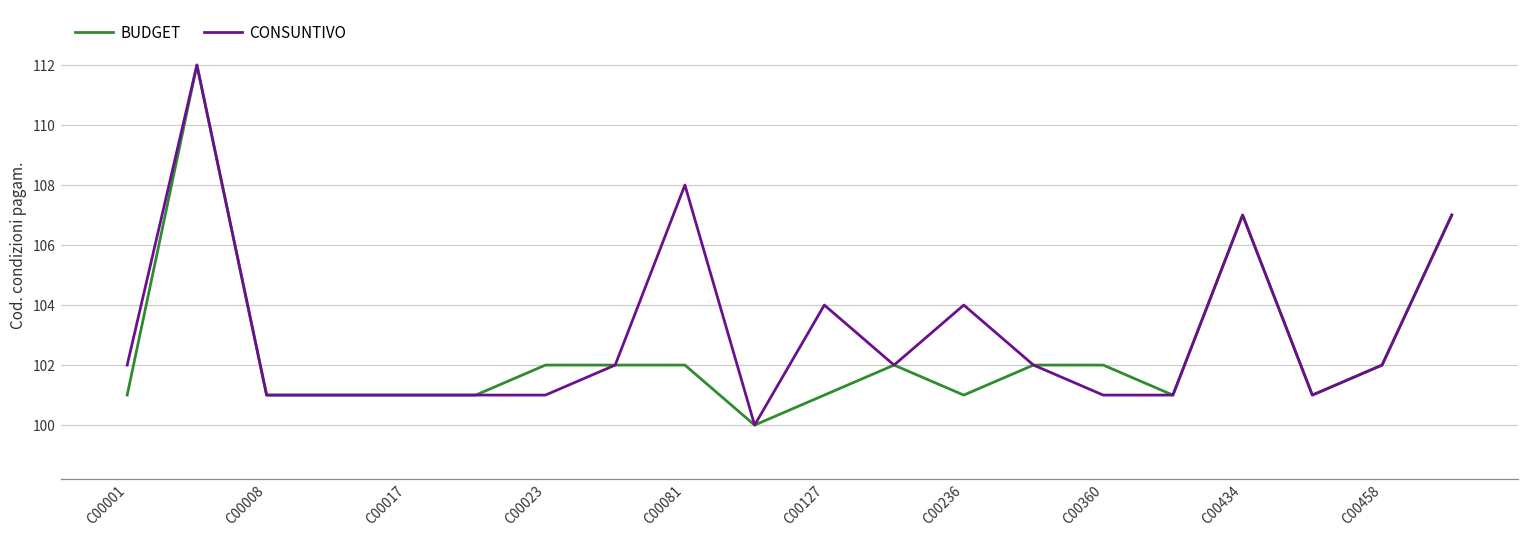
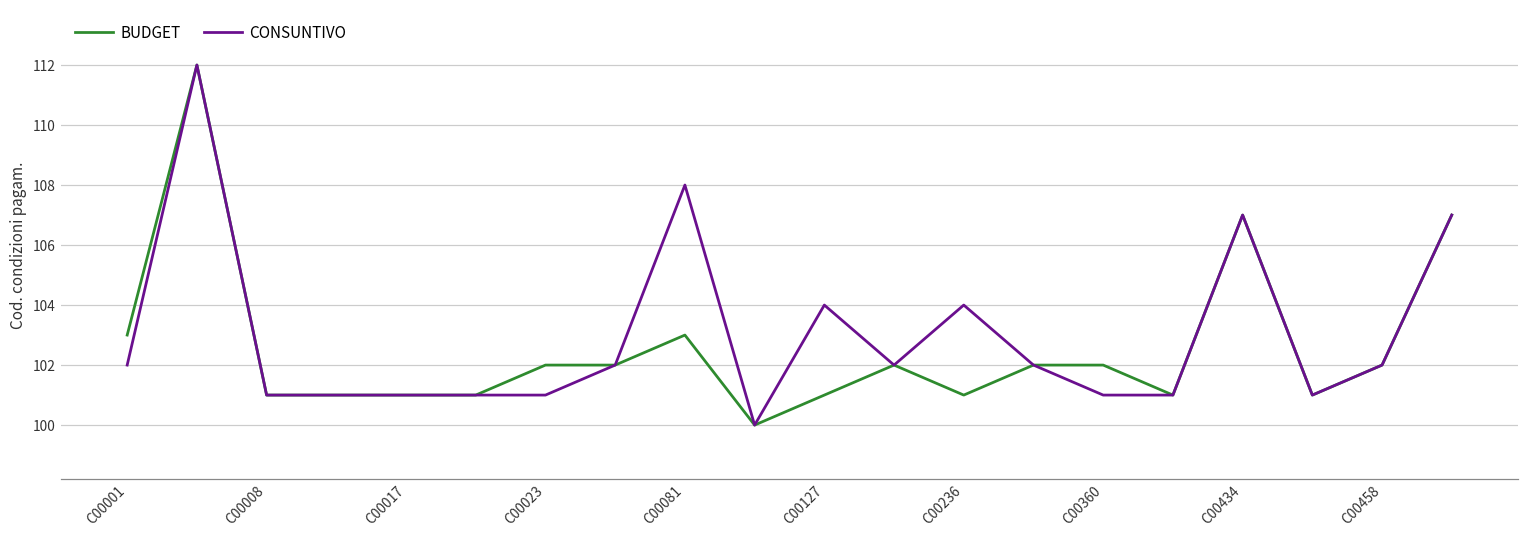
BUDGET, C00001: 101 -> 103
BUDGET, C00081: 102 -> 103
